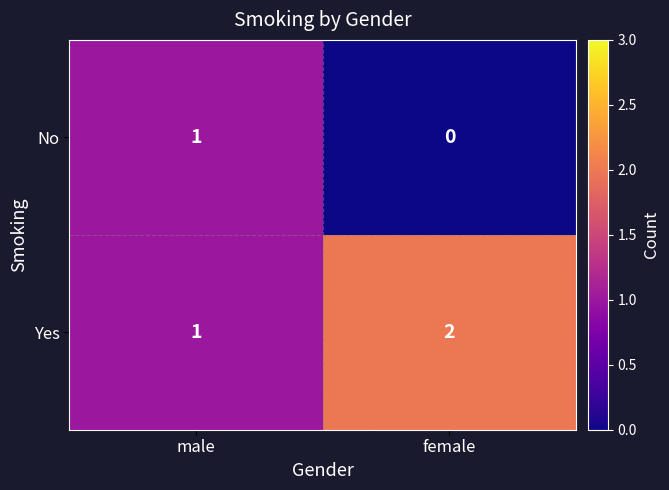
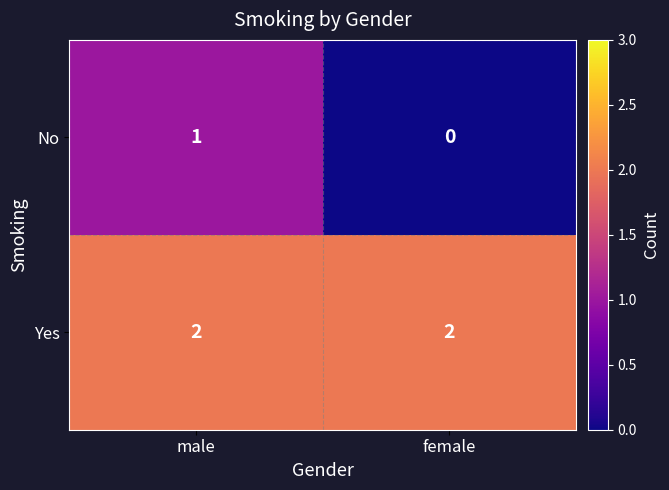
Yes, male: 1 -> 2
